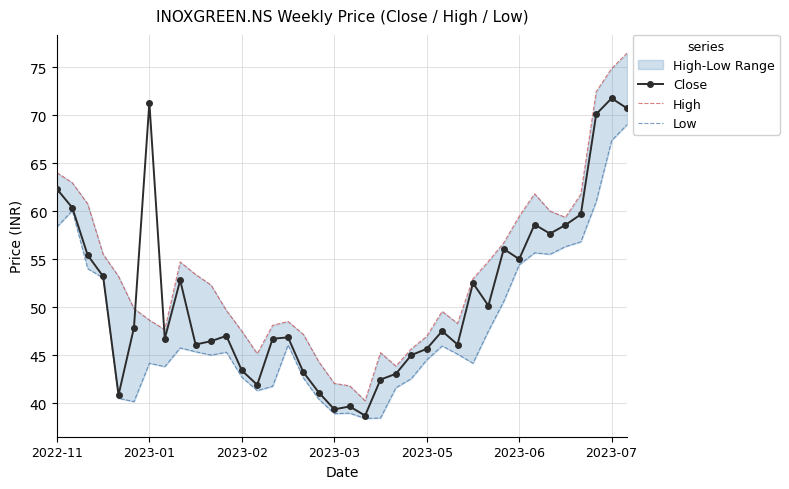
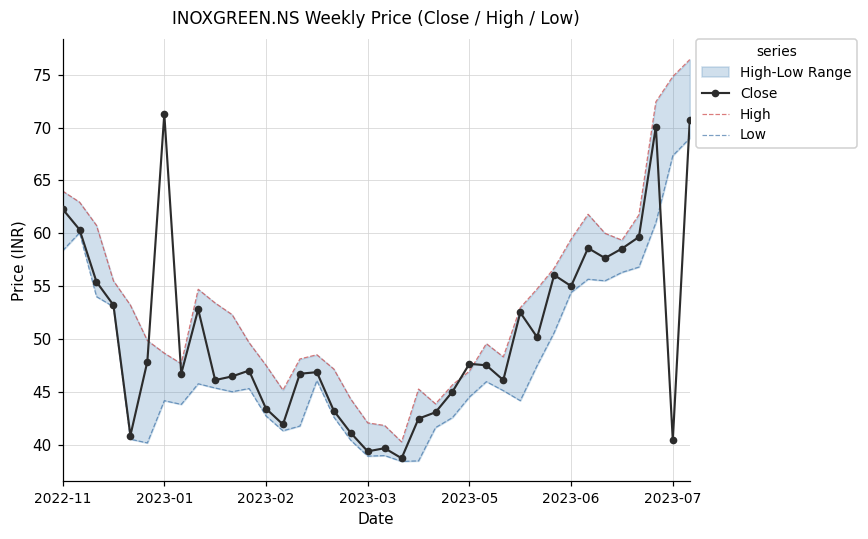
Close, 2023-05: 46 -> 48
Close, 2023-07: 72 -> 40
